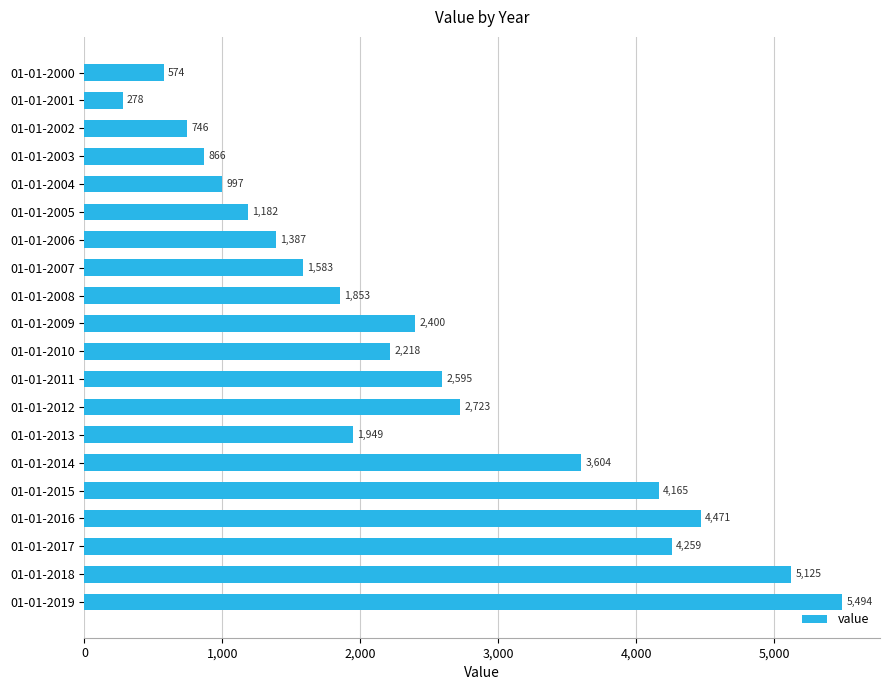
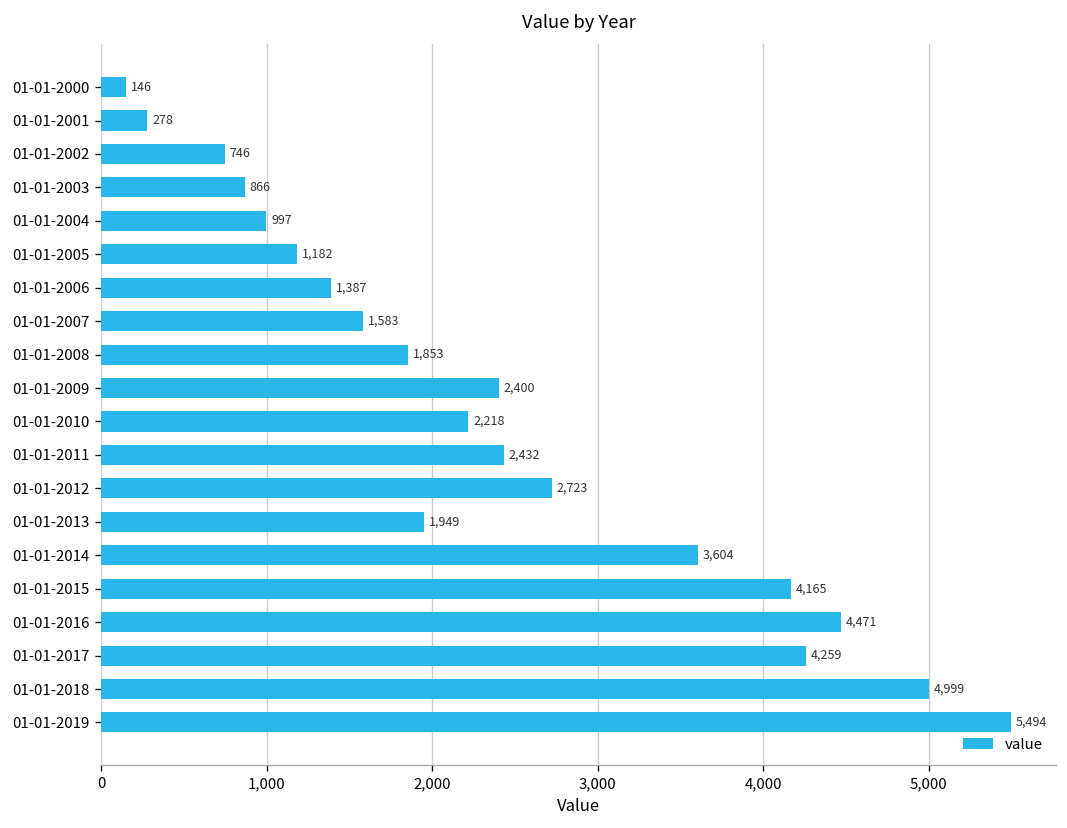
01-01-2000: 574 -> 146
01-01-2011: 2,595 -> 2,432
01-01-2018: 5,125 -> 4,999
